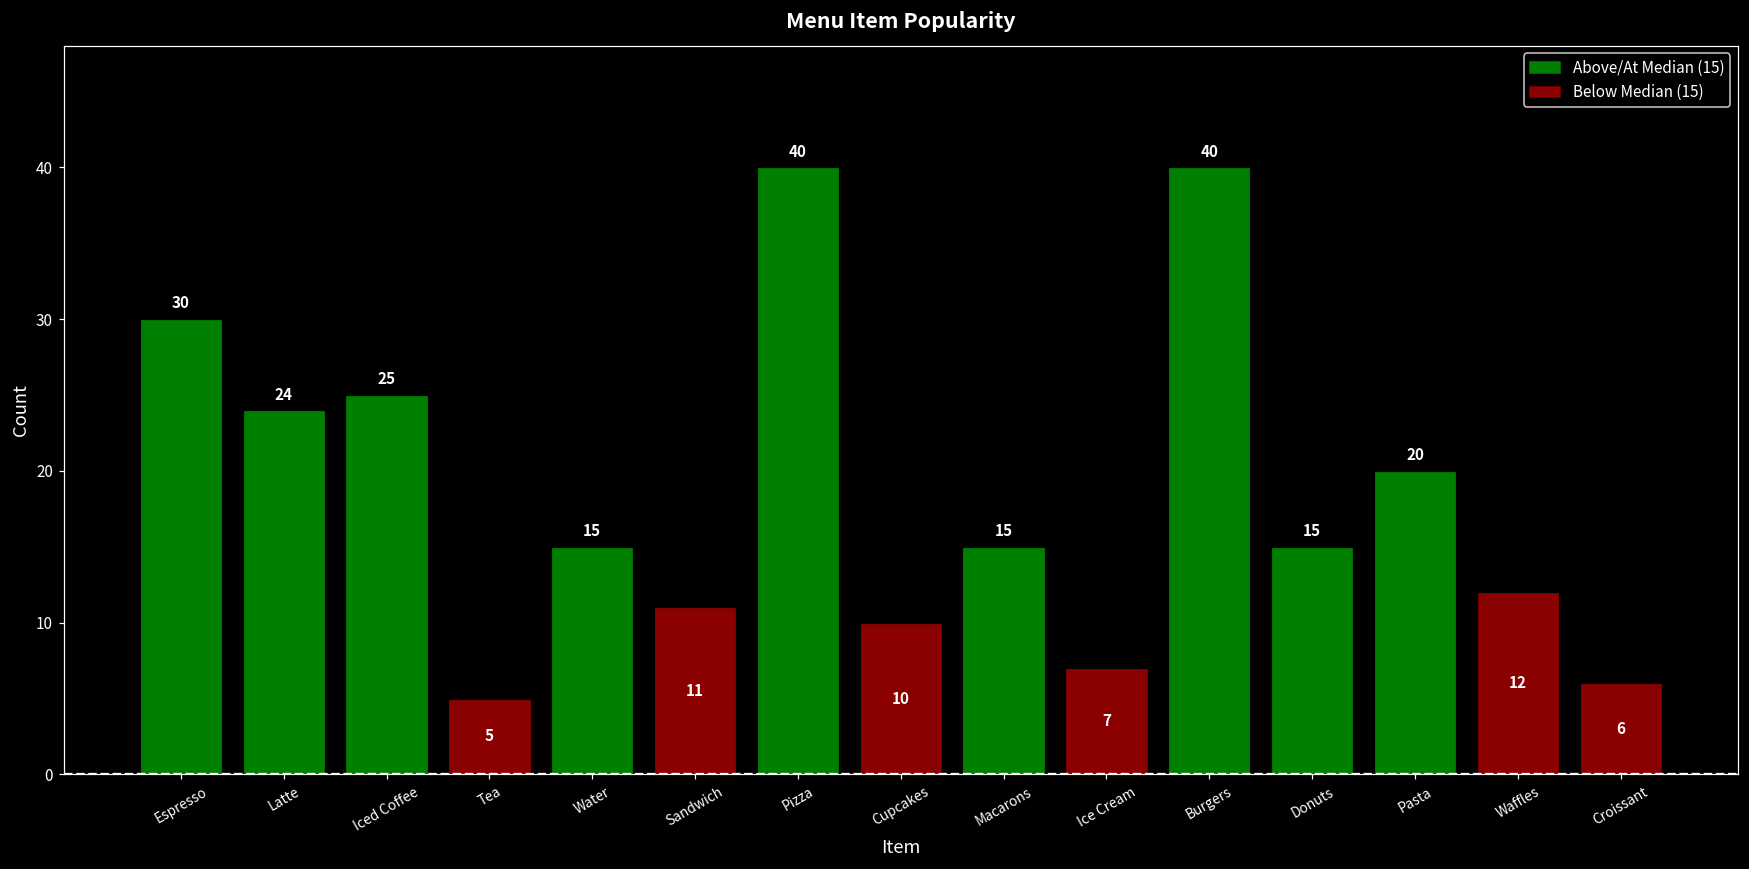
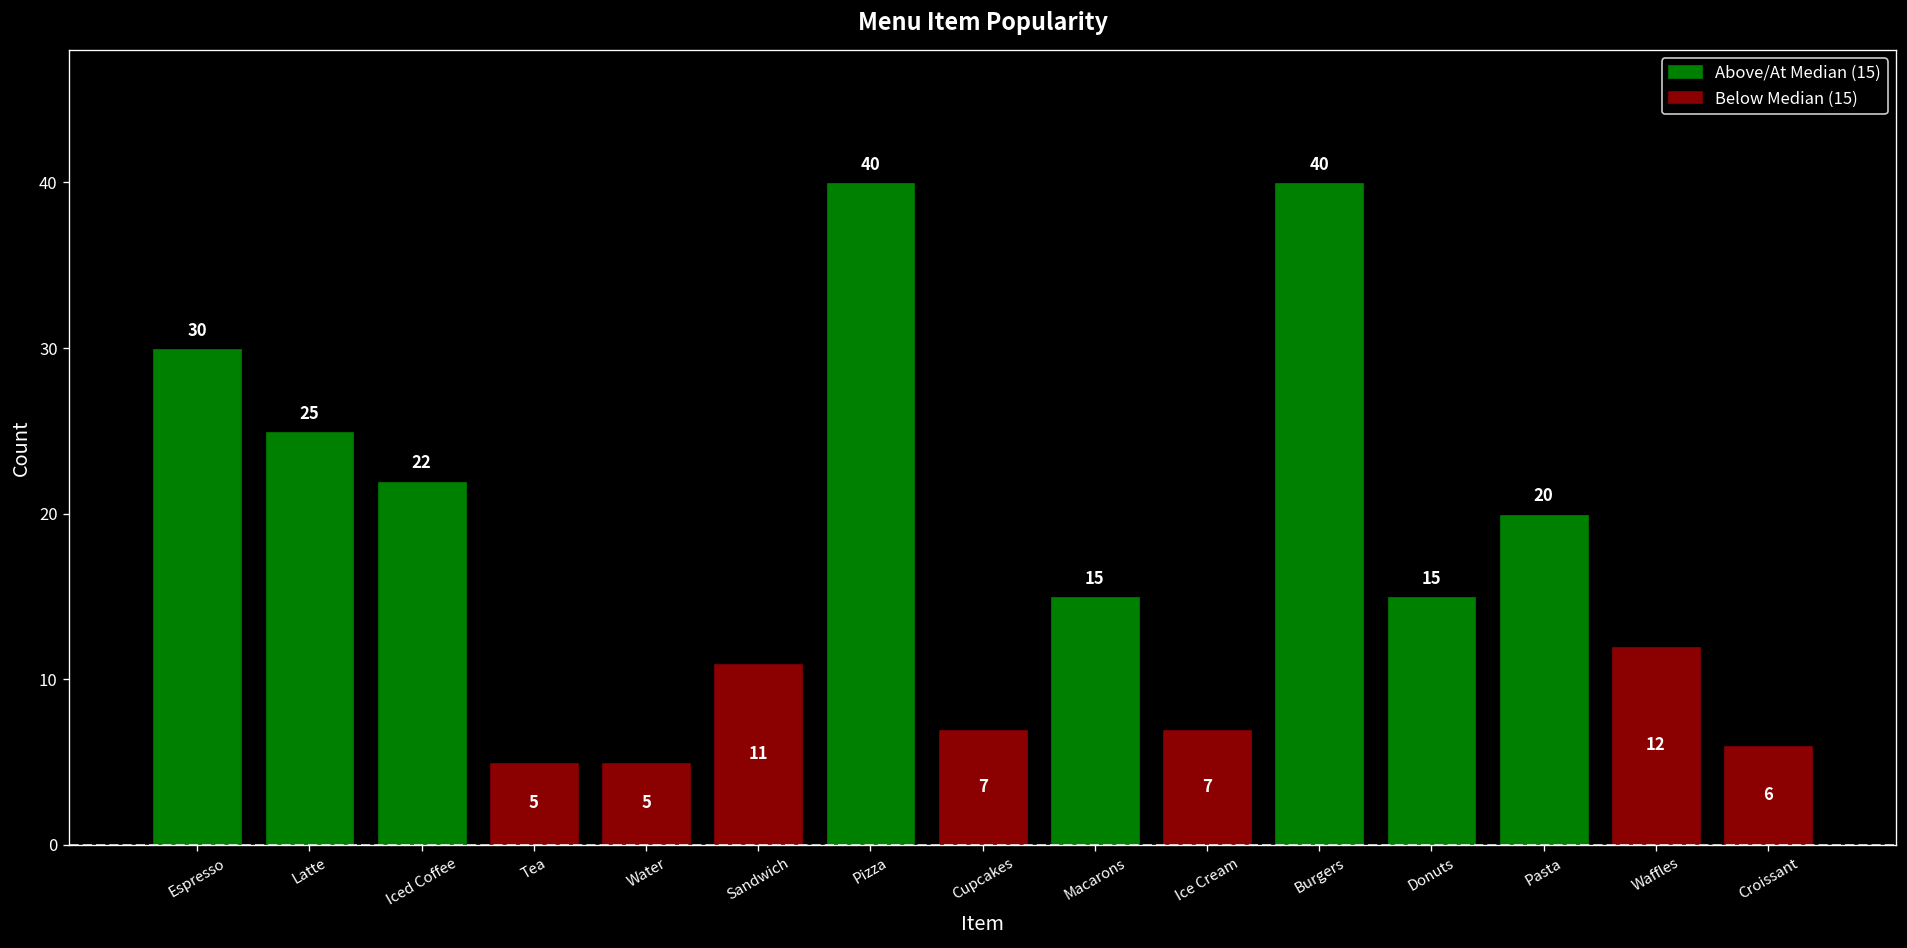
Latte: 24 -> 25
Iced Coffee: 25 -> 22
Water: 15 -> 5
Cupcakes: 10 -> 7
